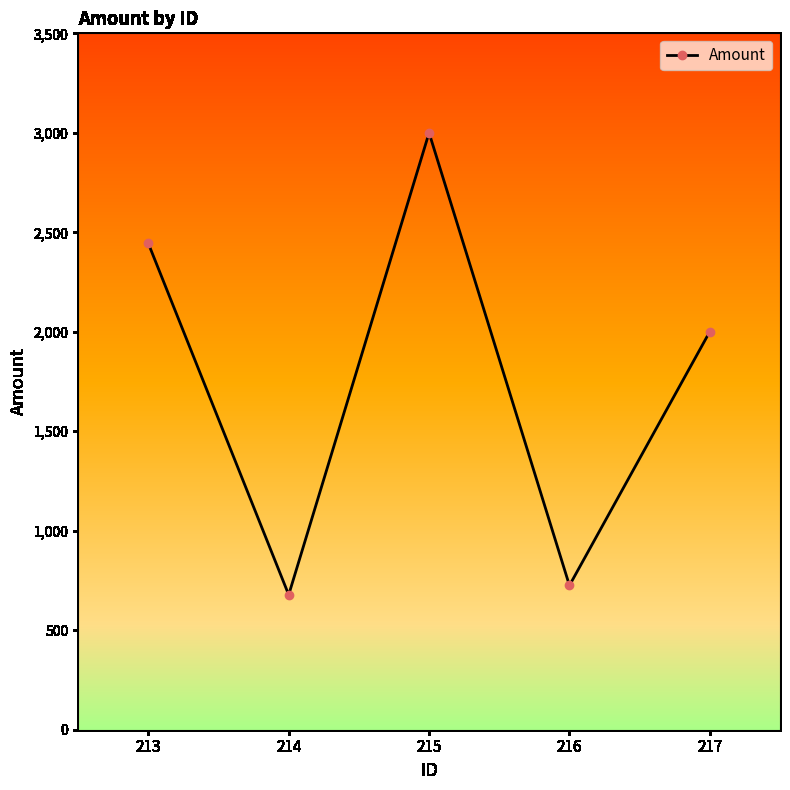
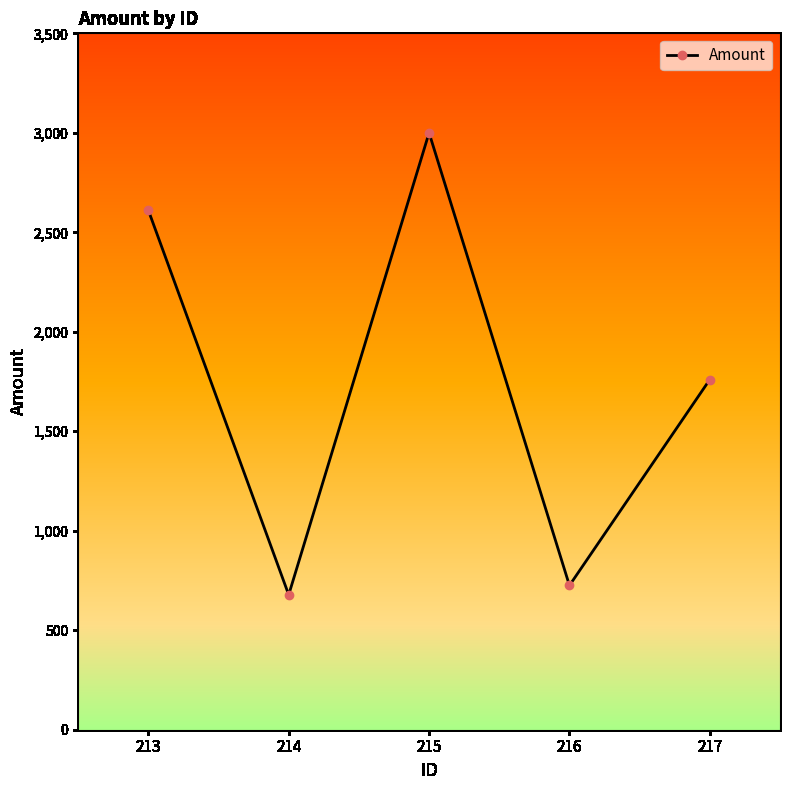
213: 2,440 -> 2,610
217: 2,000 -> 1,760
